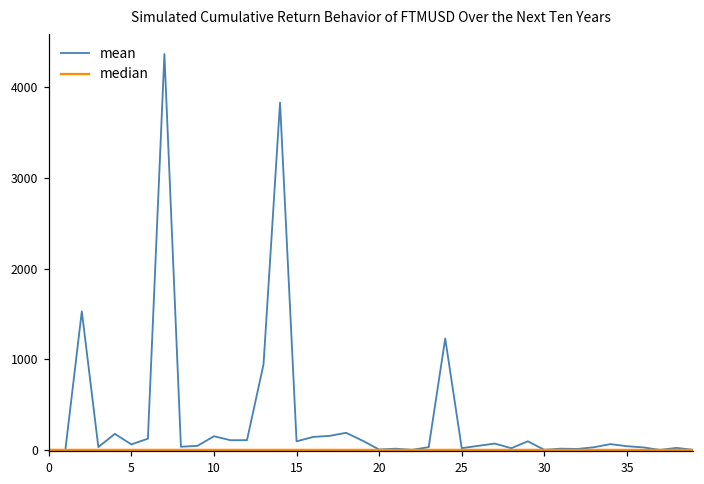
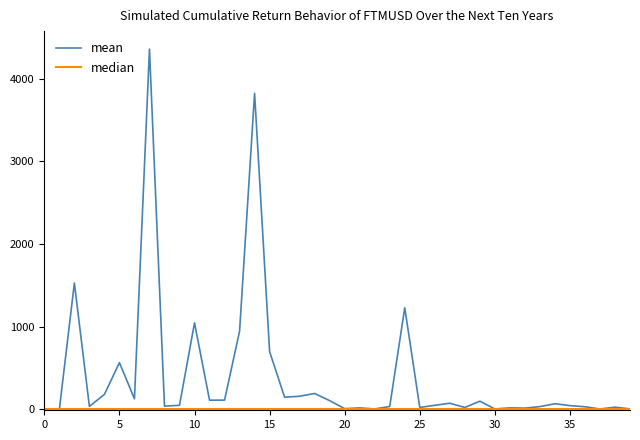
mean, 5: 100 -> 600
mean, 10: 200 -> 1000
mean, 15: 100 -> 700
